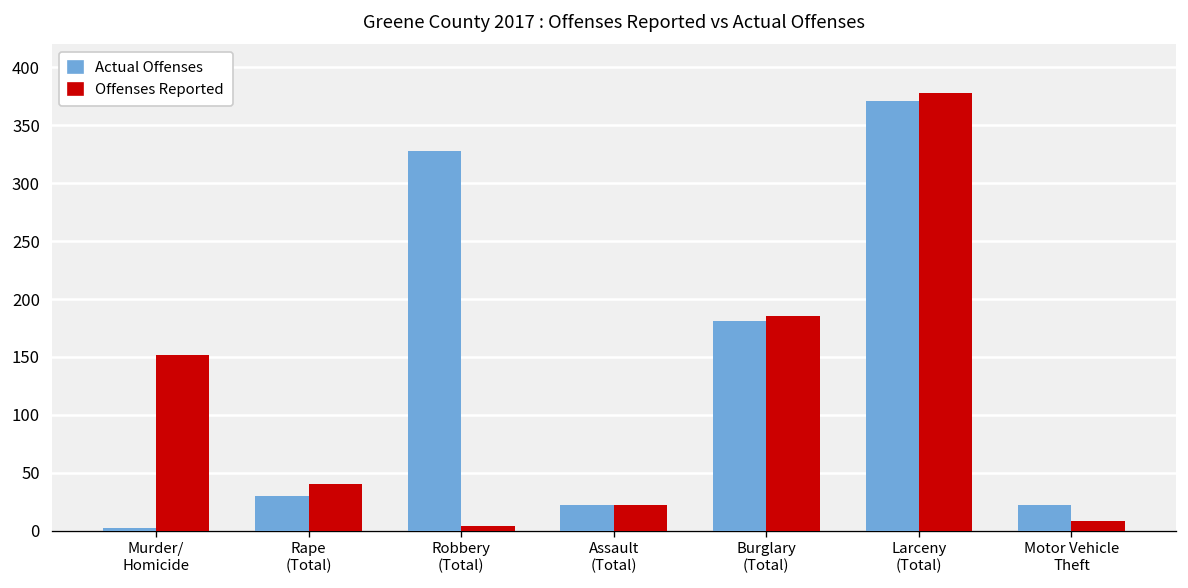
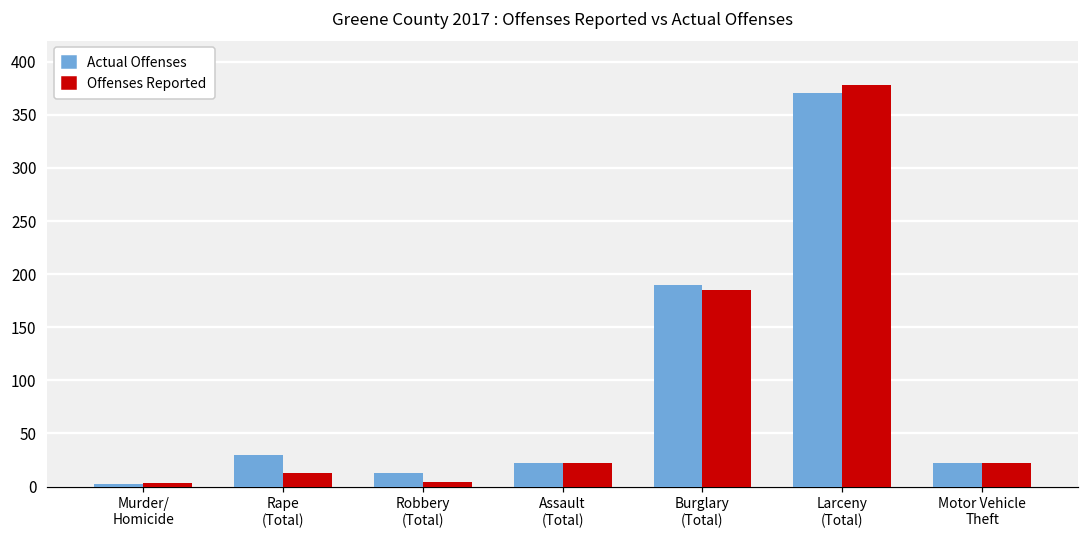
Offenses Reported, Murder/ Homicide: 150 -> 0
Offenses Reported, Rape (Total): 40 -> 10
Actual Offenses, Robbery (Total): 330 -> 10
Actual Offenses, Burglary (Total): 180 -> 190
Offenses Reported, Motor Vehicle Theft: 10 -> 20
